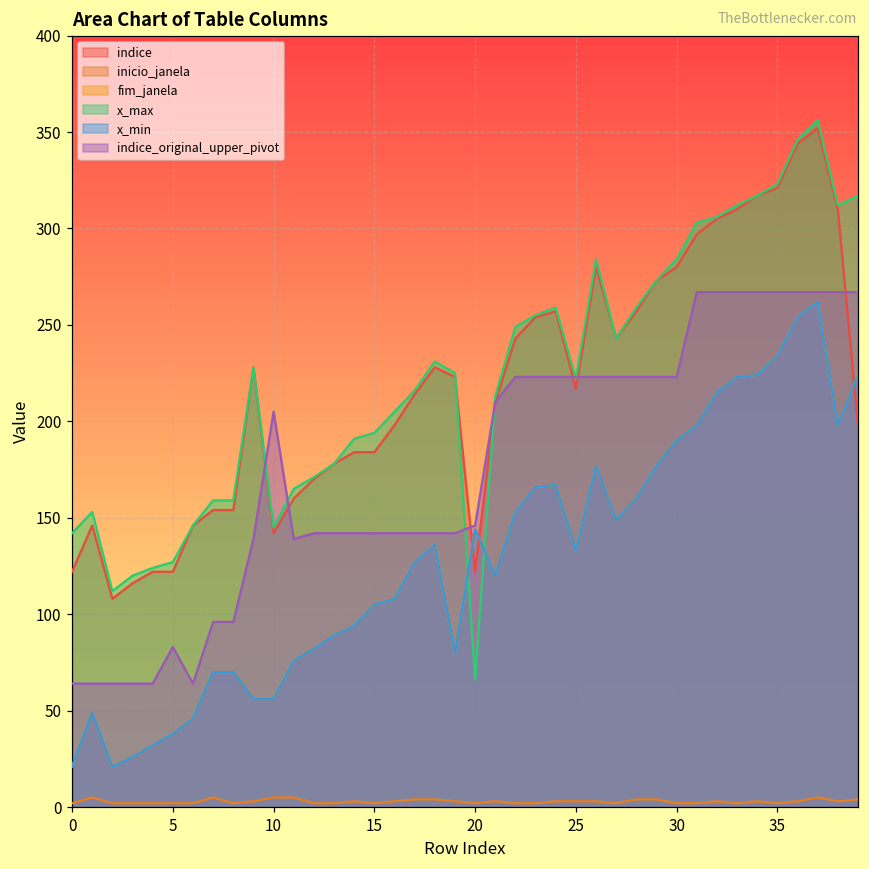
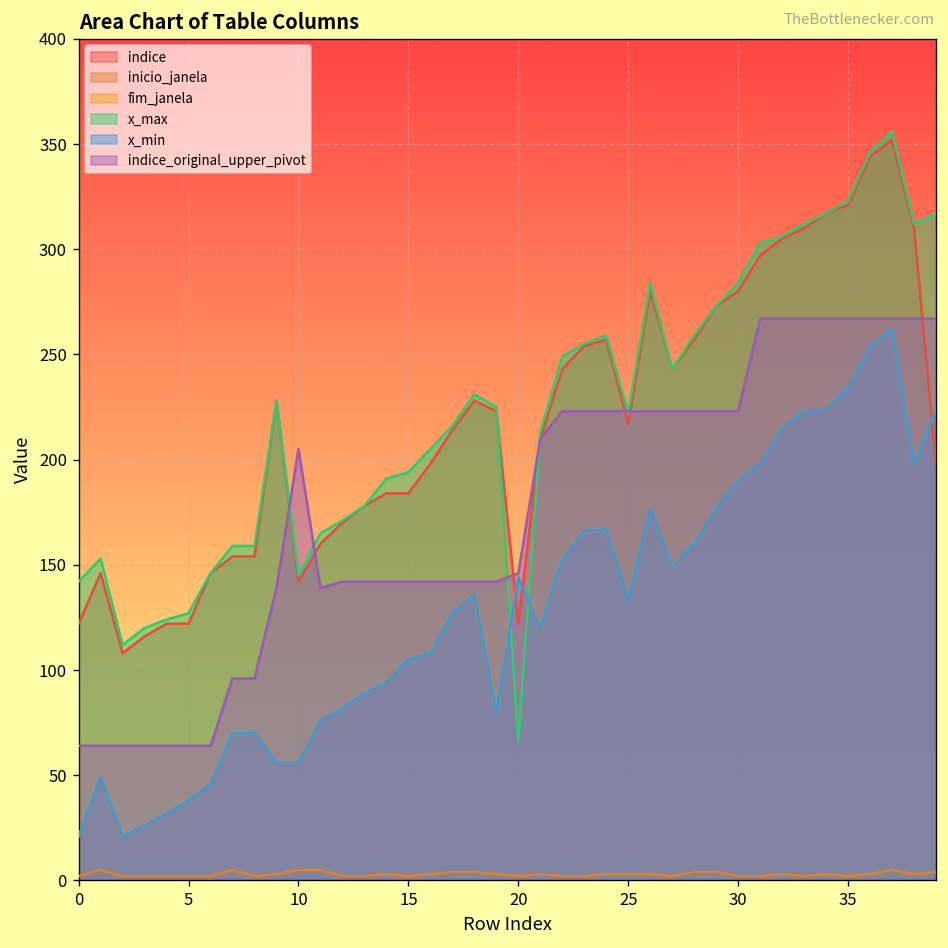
indice_original_upper_pivot, 5: 83 -> 64
